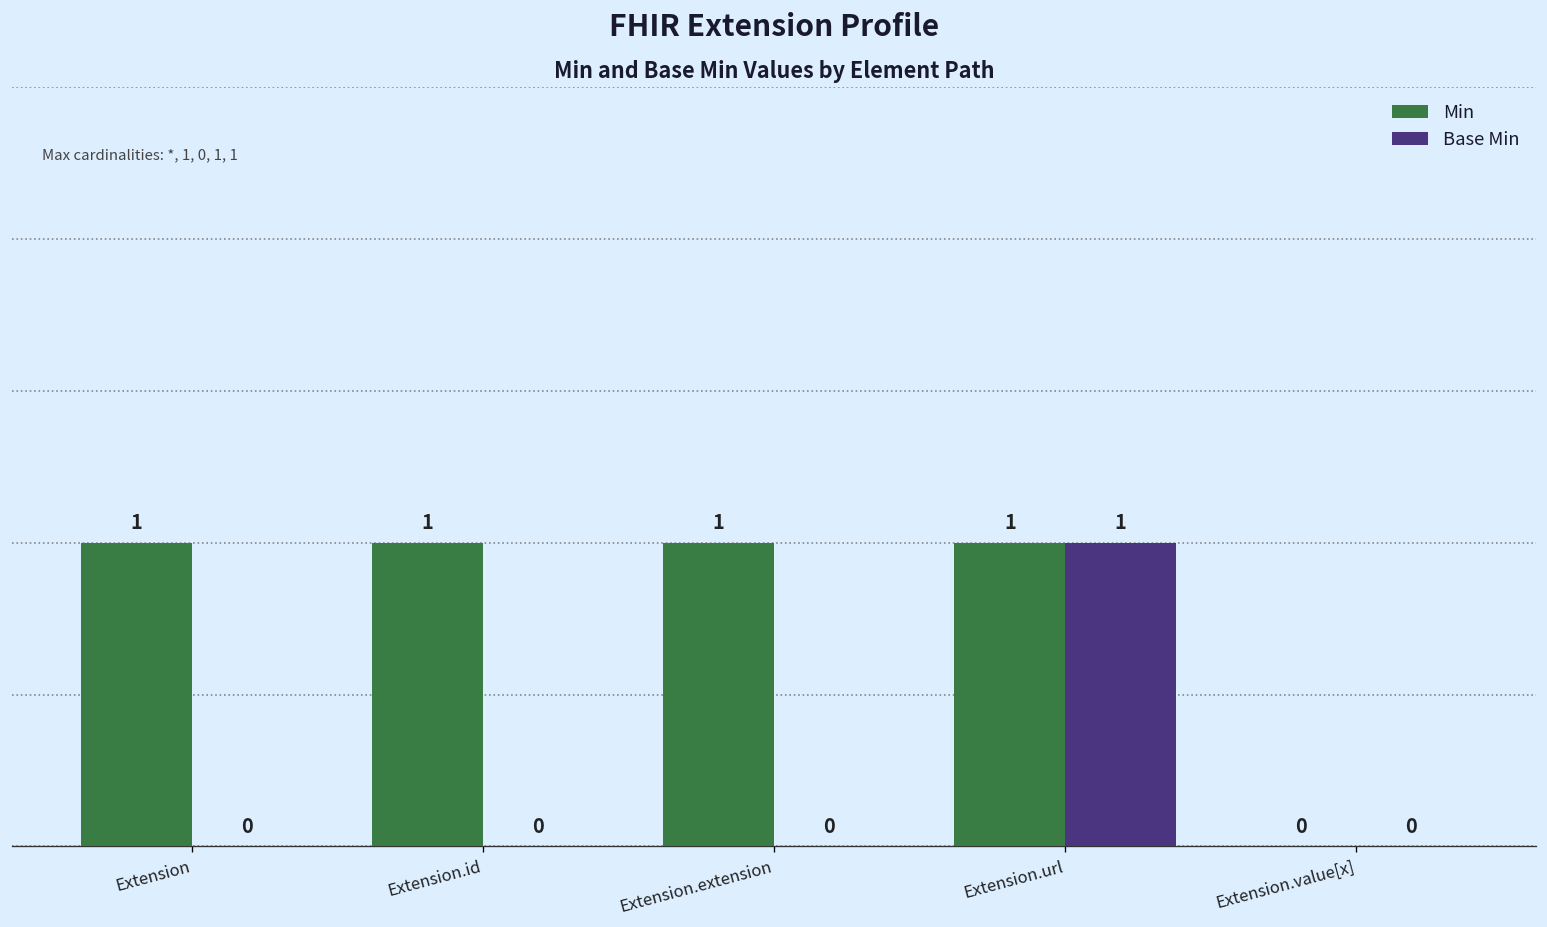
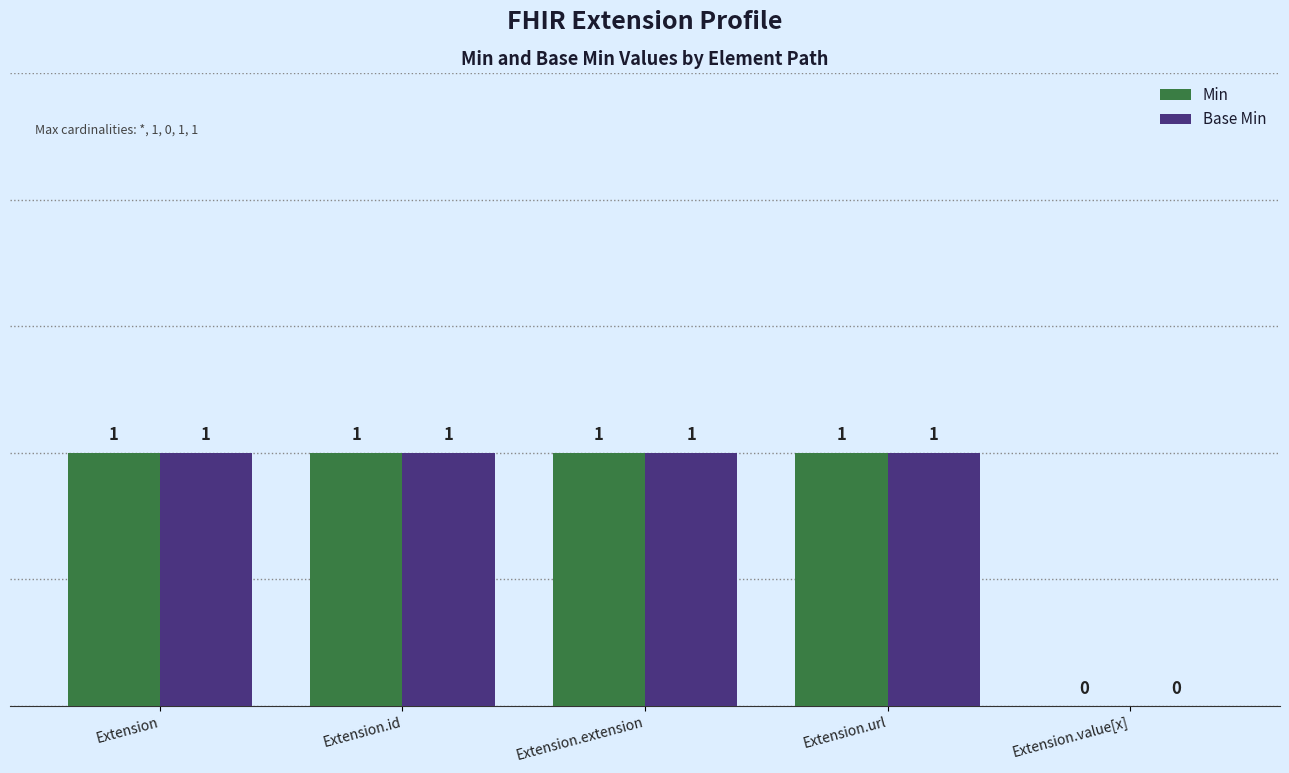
Base Min, Extension: 0 -> 1
Base Min, Extension.id: 0 -> 1
Base Min, Extension.extension: 0 -> 1
